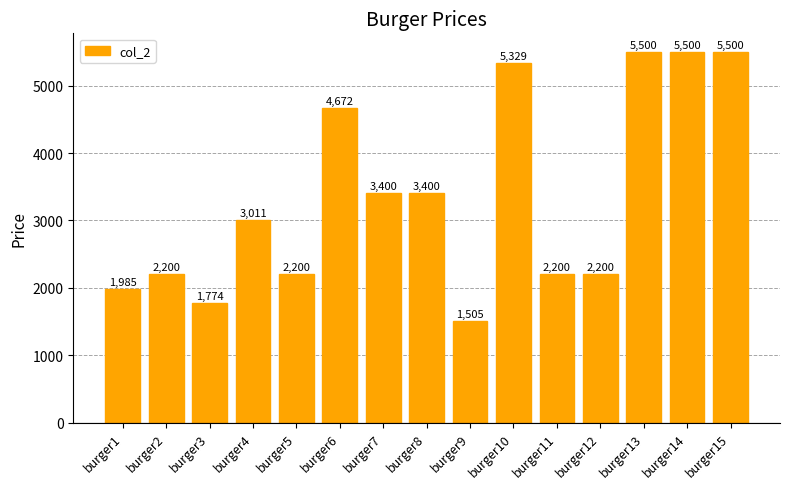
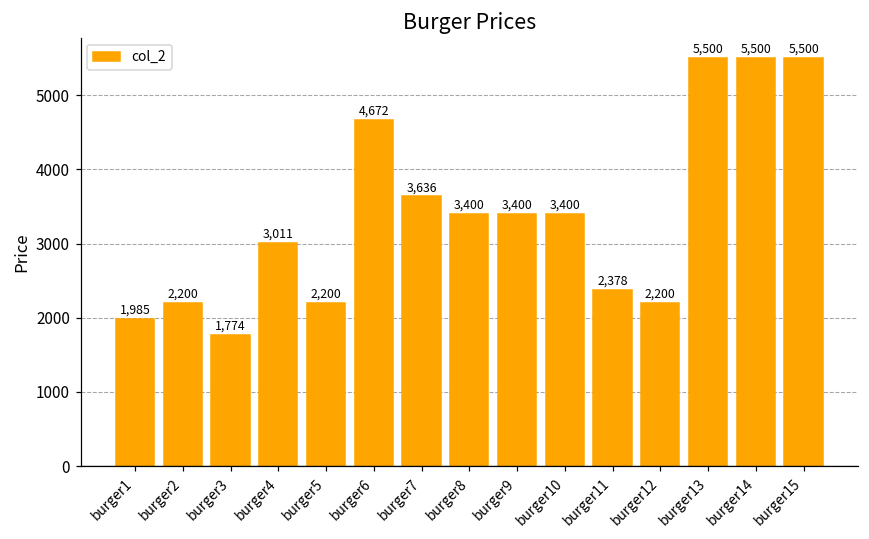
burger7: 3,400 -> 3,636
burger9: 1,505 -> 3,400
burger10: 5,329 -> 3,400
burger11: 2,200 -> 2,378
